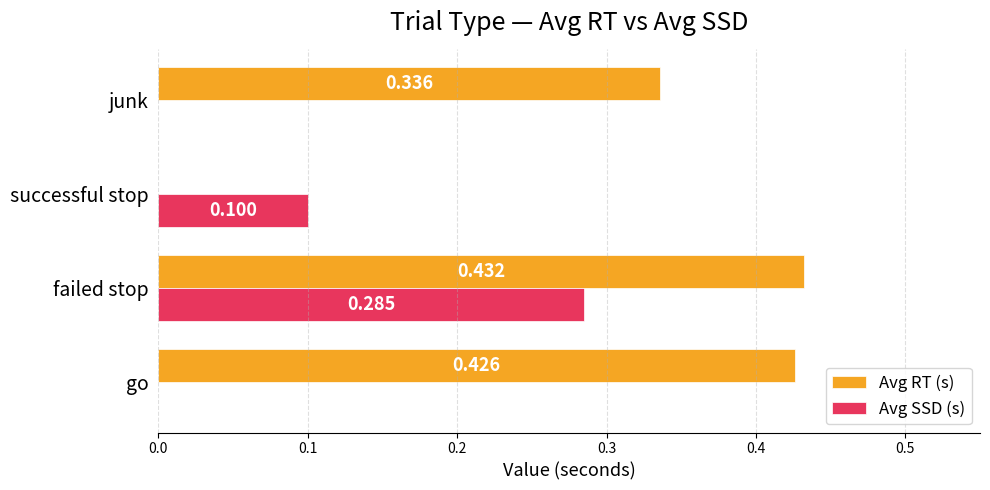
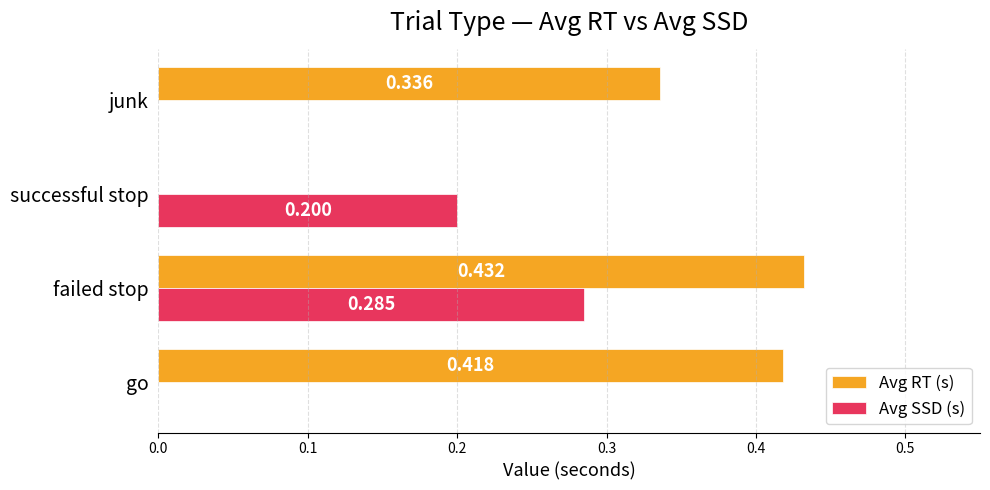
Avg SSD (s), successful stop: 0.100 -> 0.200
Avg RT (s), go: 0.426 -> 0.418
